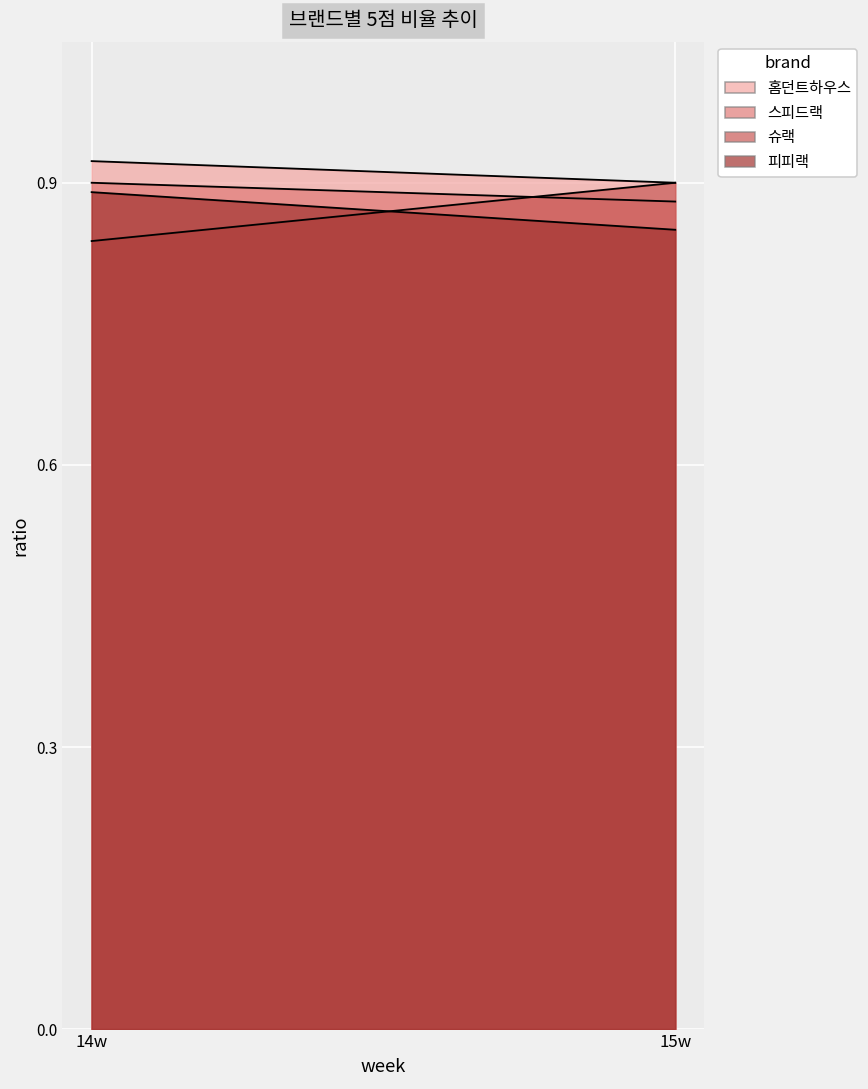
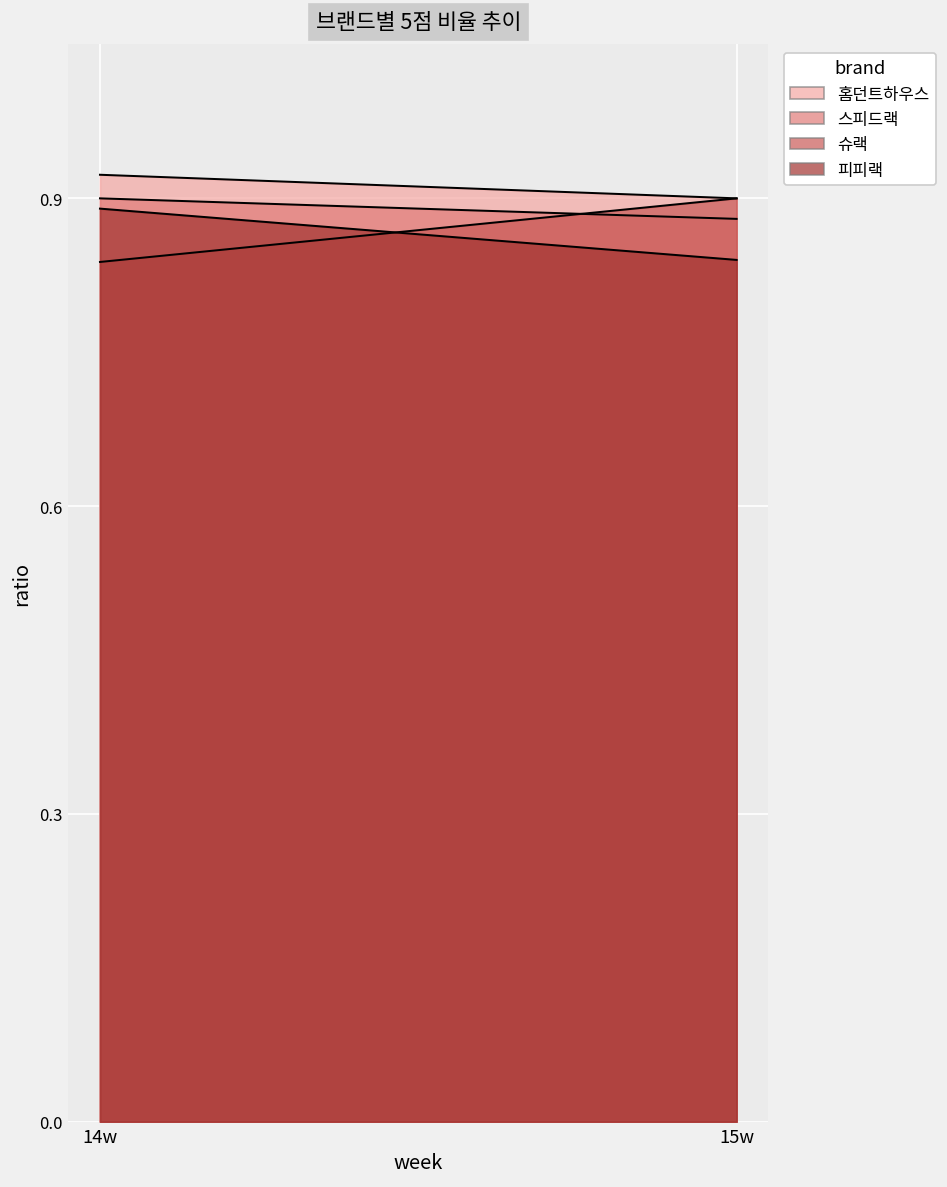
피피랙, 15w: 0.85 -> 0.84
